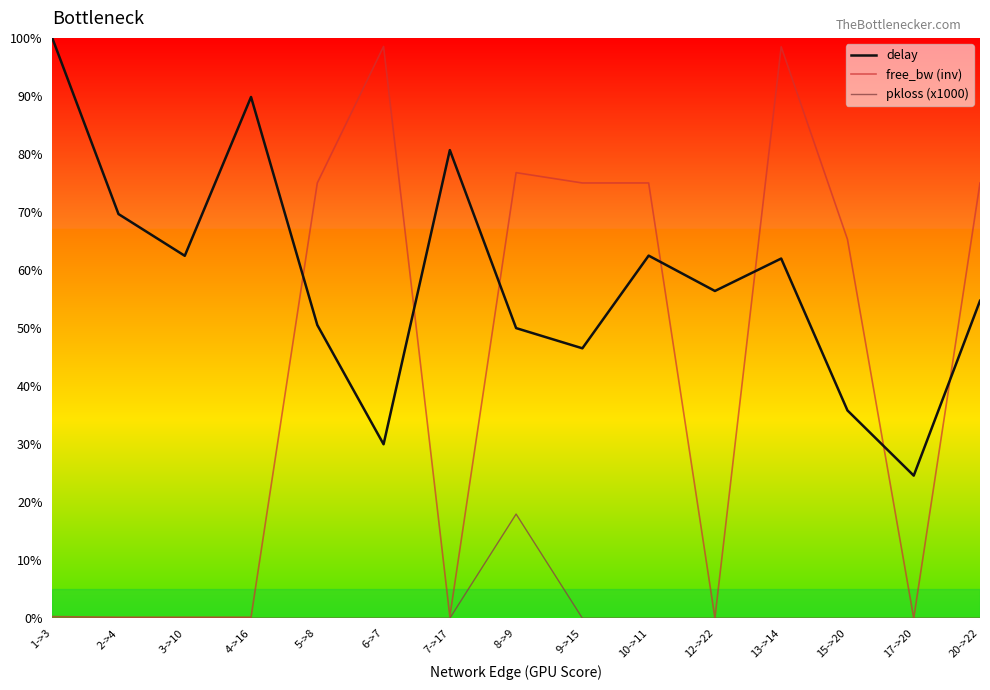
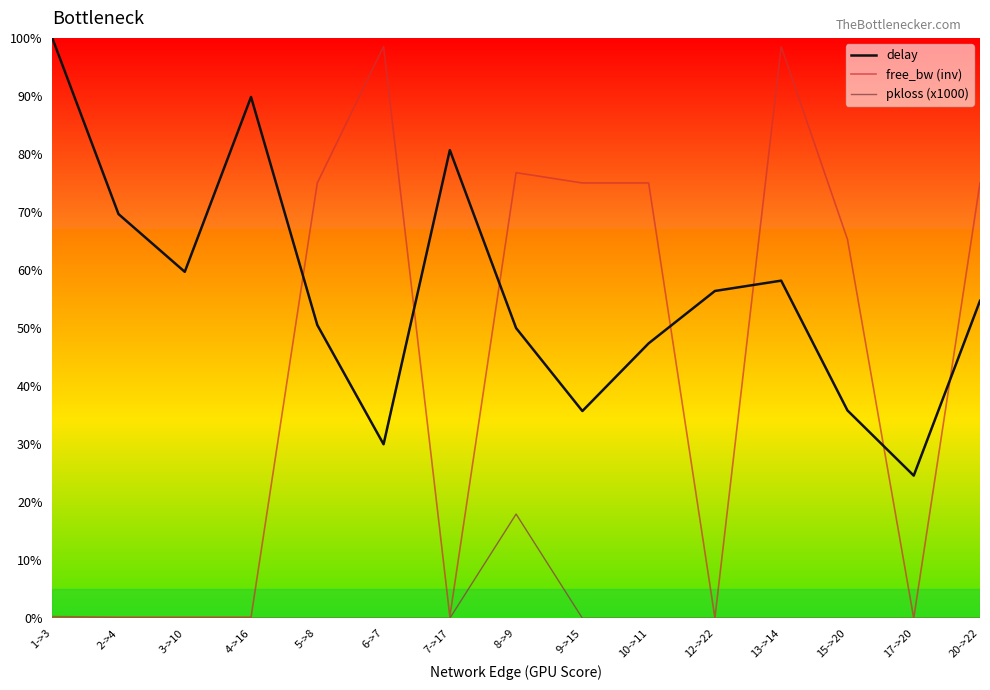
delay, 3->10: 62% -> 60%
delay, 9->15: 47% -> 36%
delay, 10->11: 62% -> 47%
delay, 13->14: 62% -> 58%
